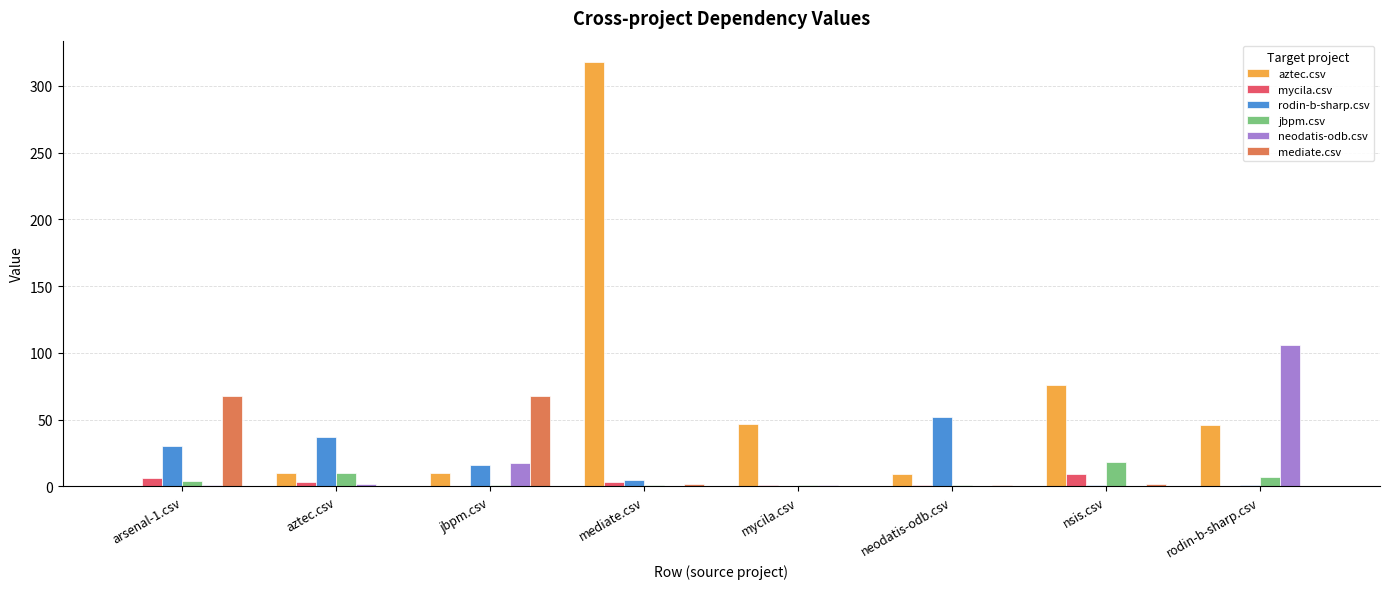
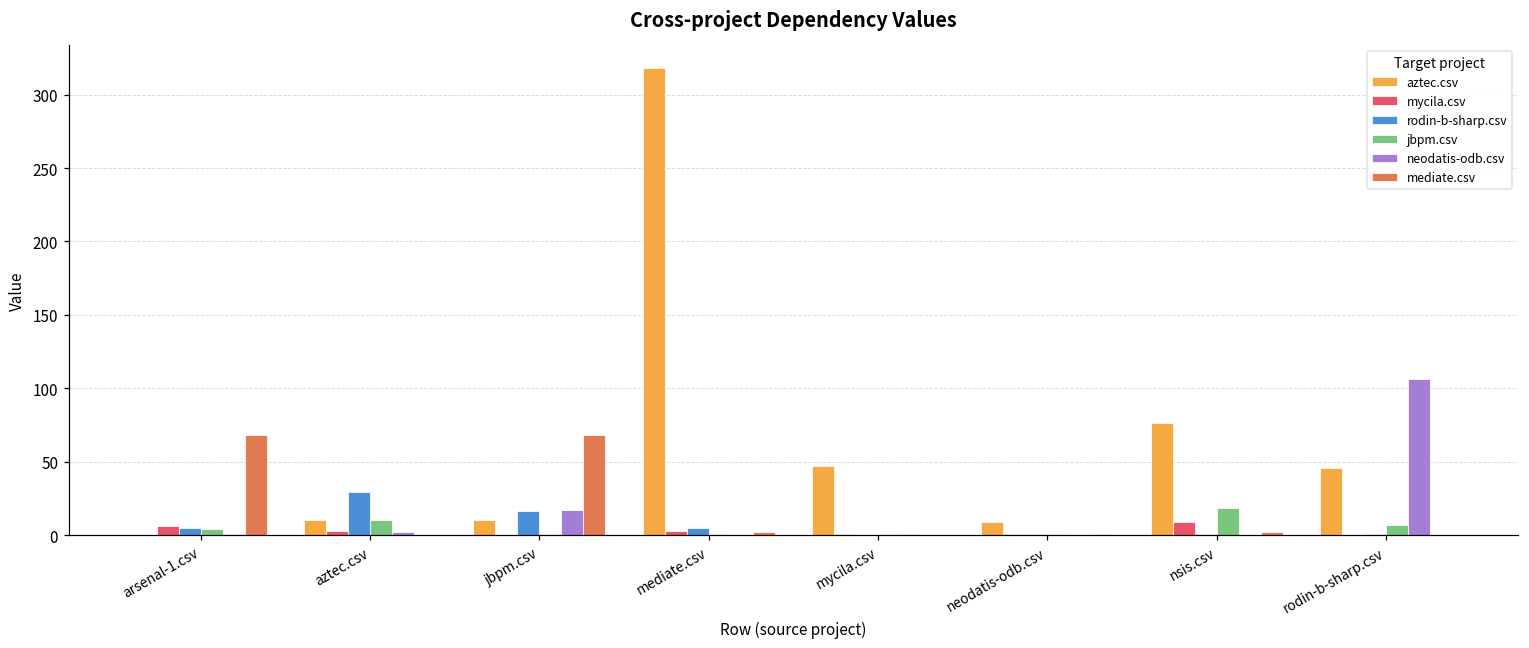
rodin-b-sharp.csv, arsenal-1.csv: 30 -> 5
rodin-b-sharp.csv, aztec.csv: 37 -> 29
rodin-b-sharp.csv, neodatis-odb.csv: 52 -> 1
